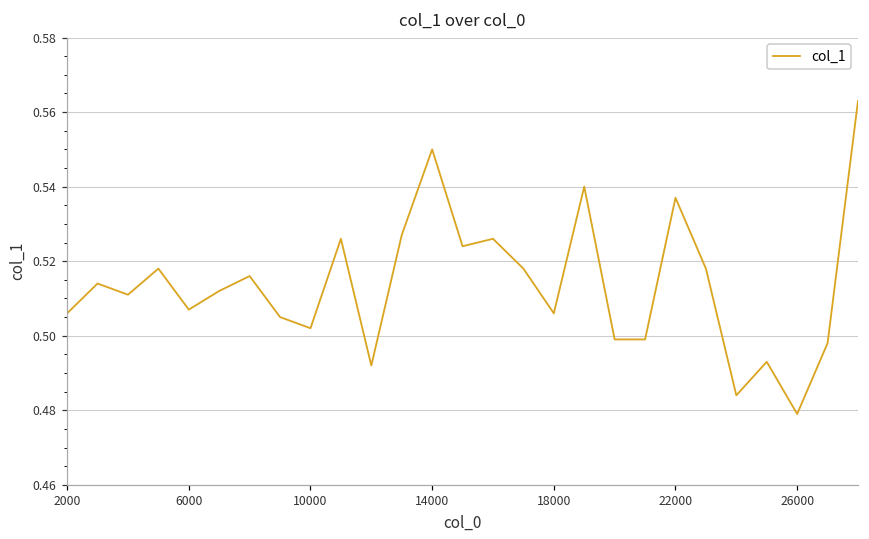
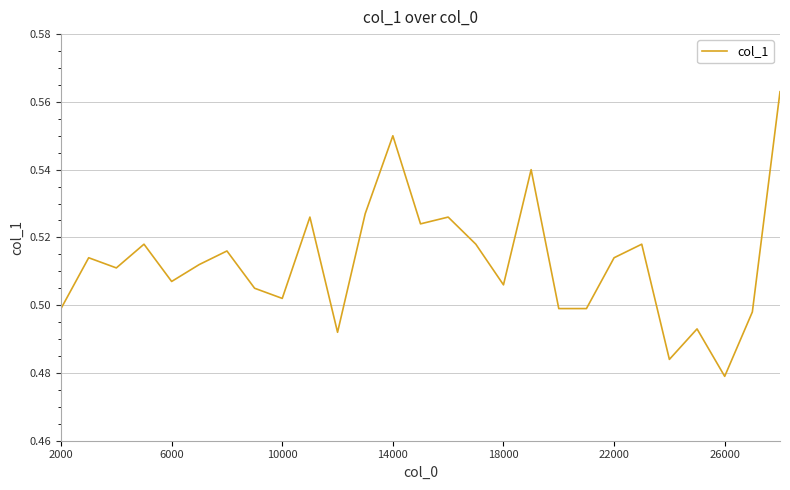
2000: 0.506 -> 0.499
22000: 0.537 -> 0.514
